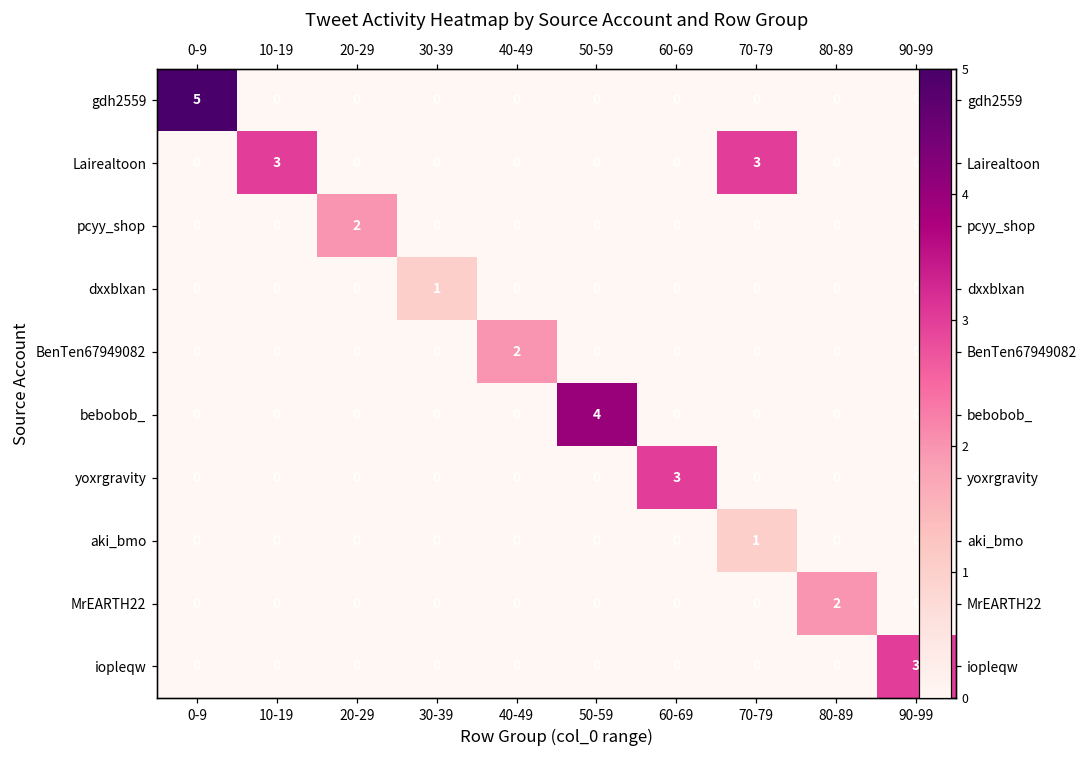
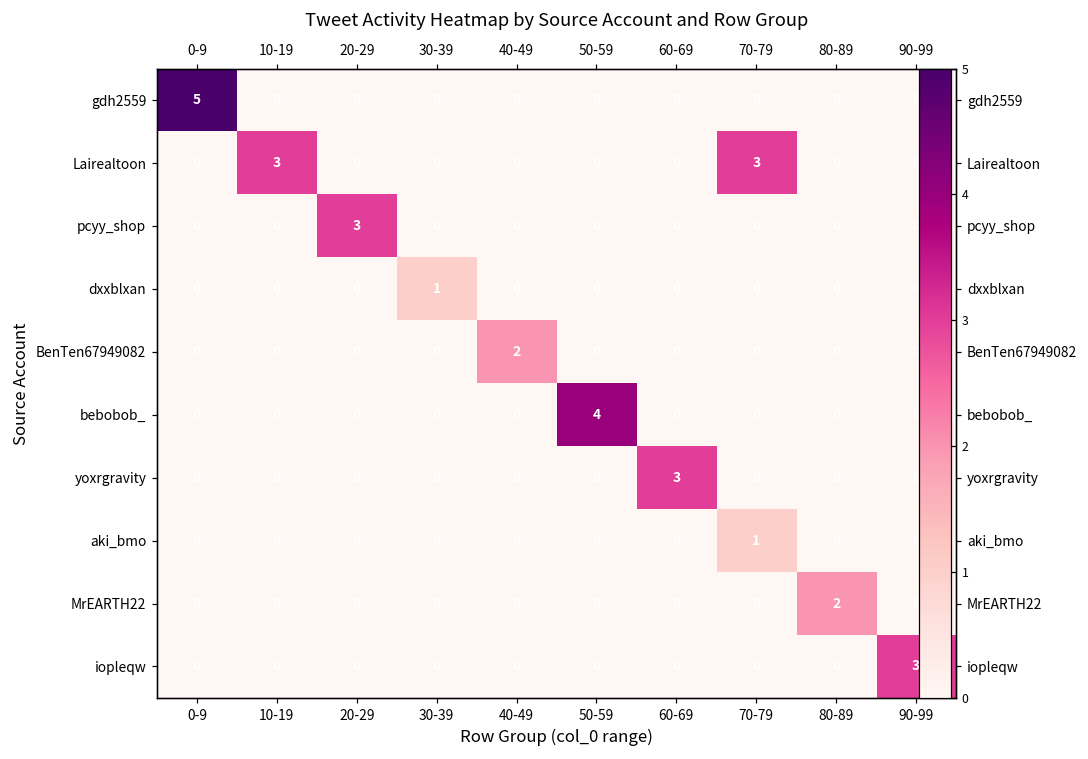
pcyy_shop, 20-29: 2 -> 3
